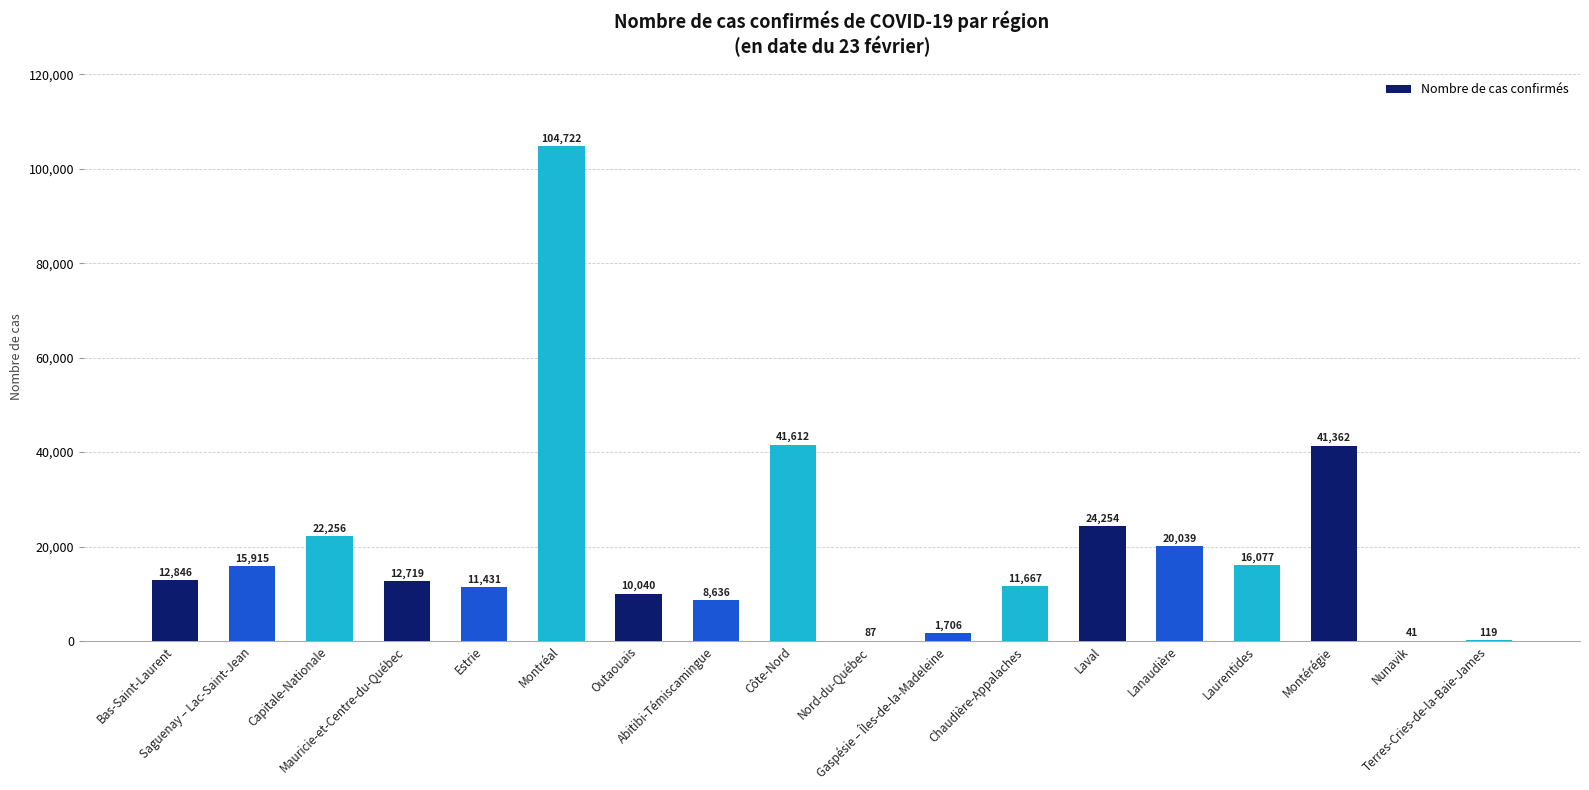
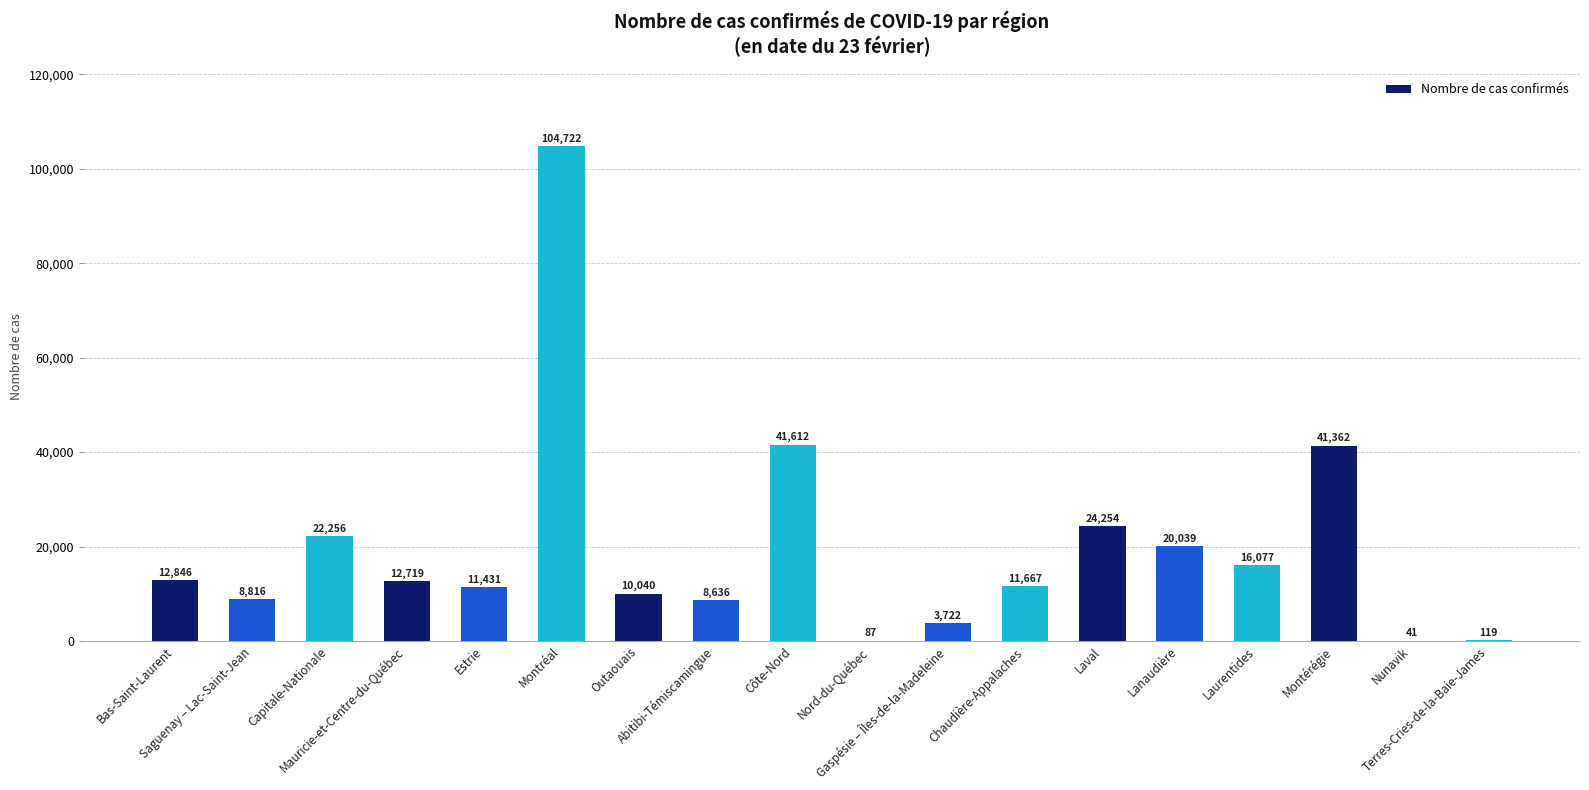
Saguenay – Lac-Saint-Jean: 15,915 -> 8,816
Gaspésie – Îles-de-la-Madeleine: 1,706 -> 3,722
